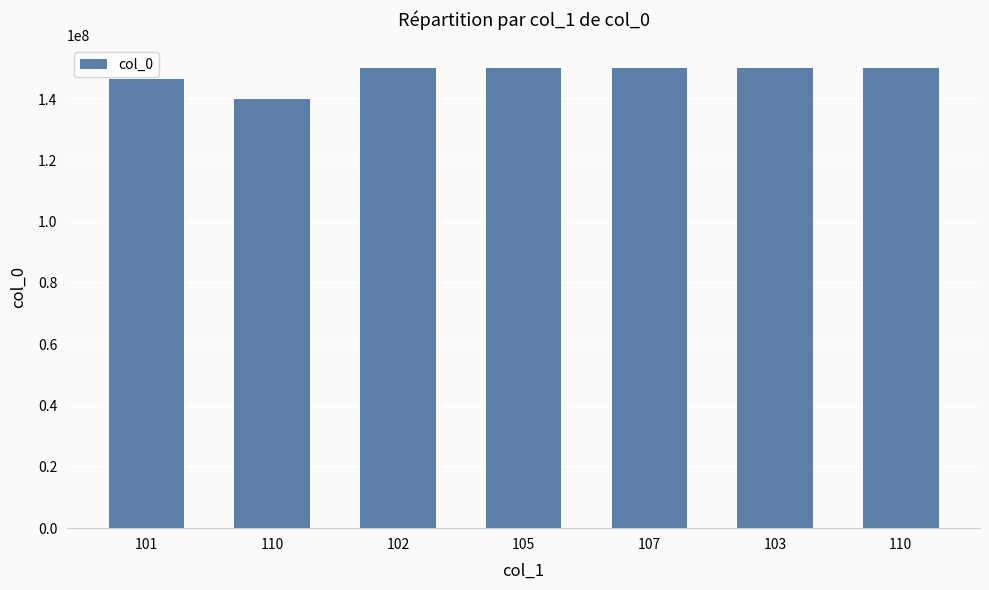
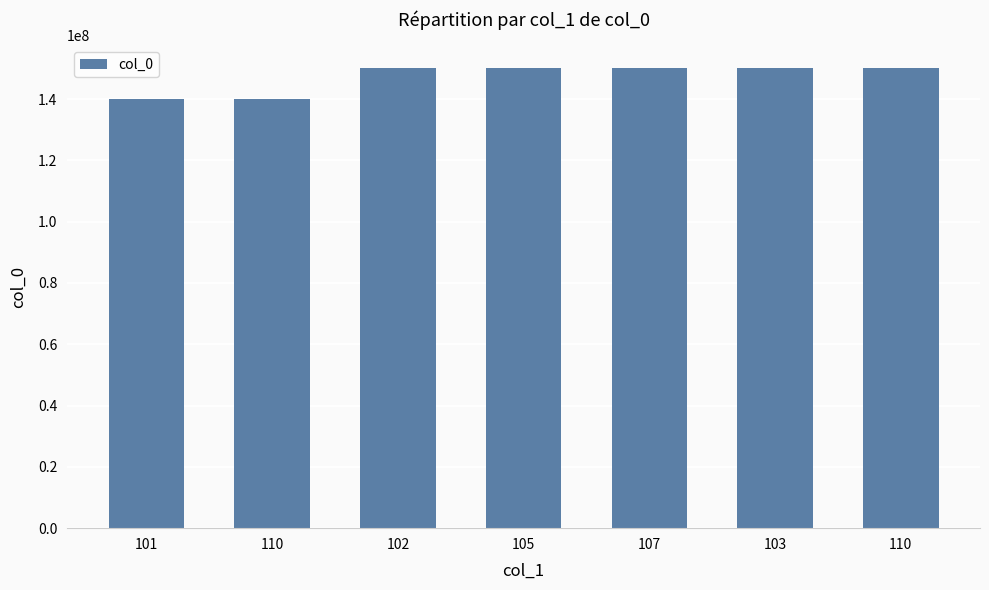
101: 146000000 -> 140000000
